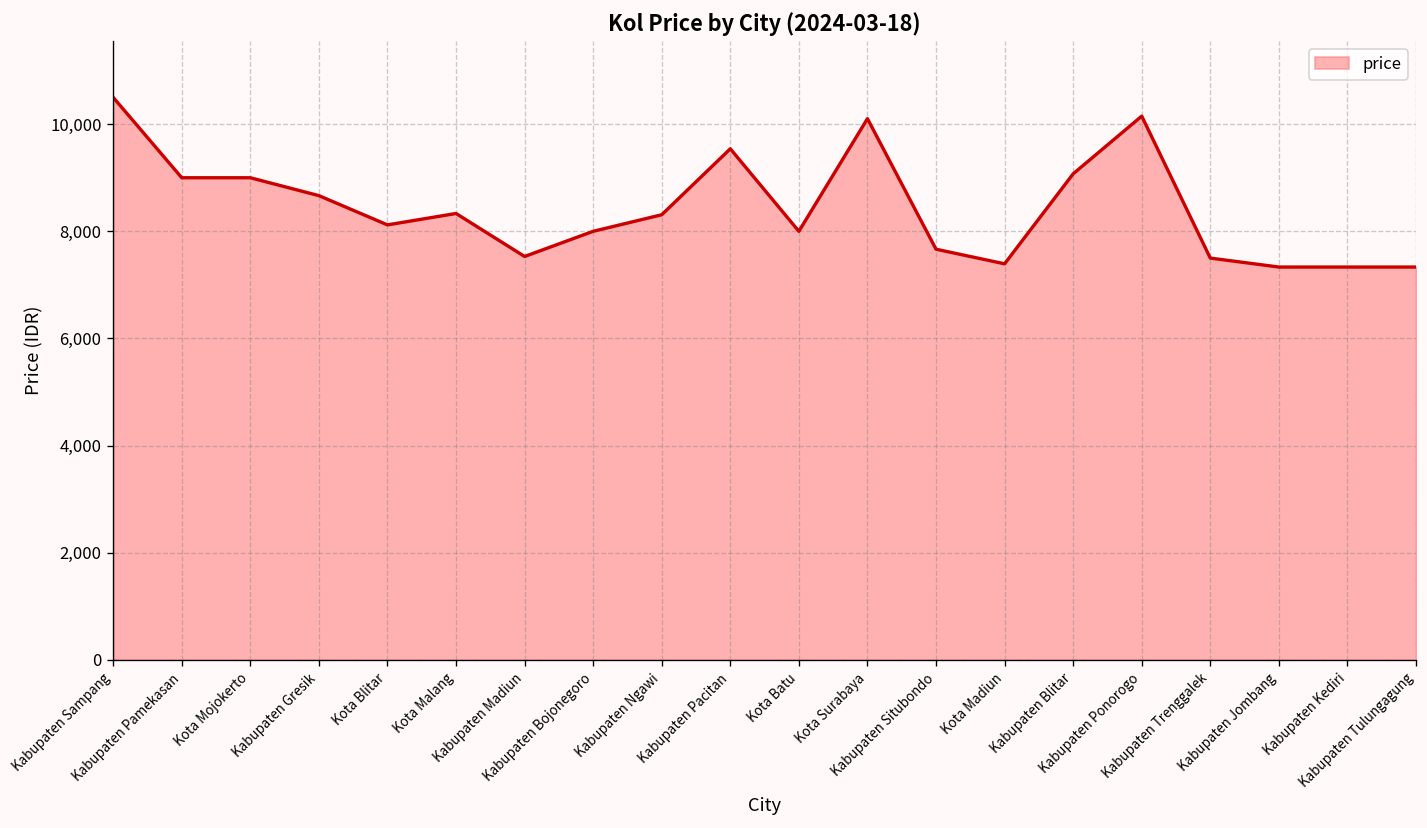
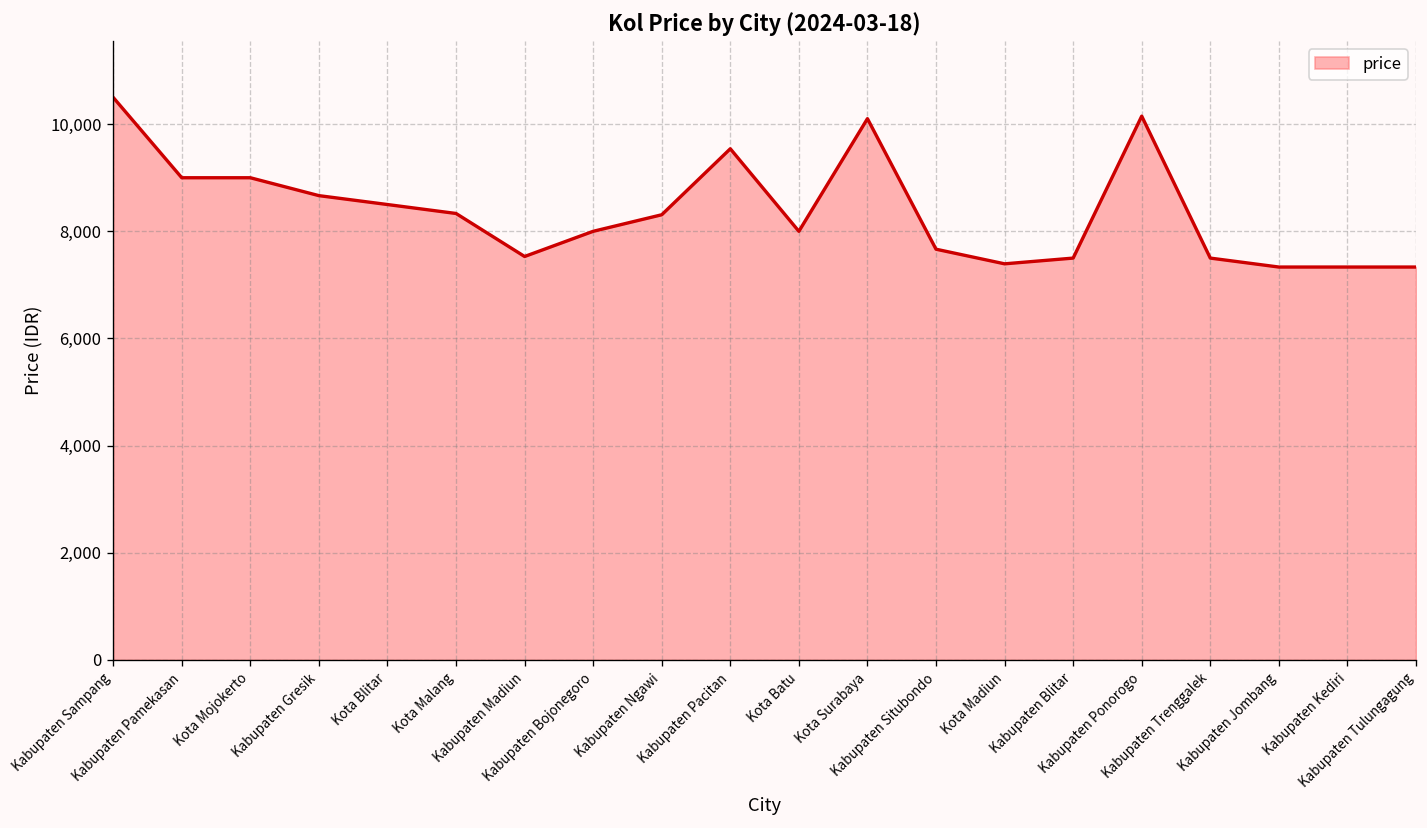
Kota Blitar: 8,100 -> 8,500
Kabupaten Blitar: 9,100 -> 7,500
